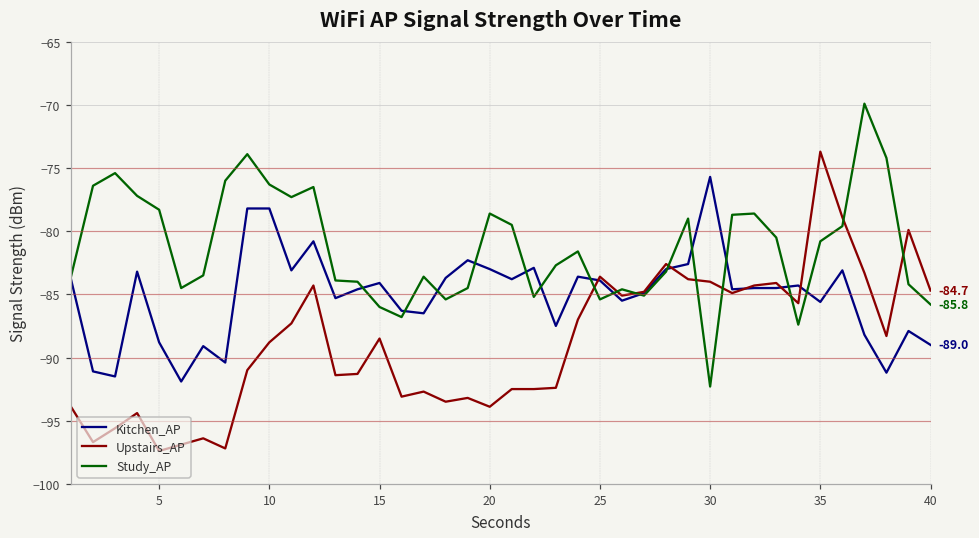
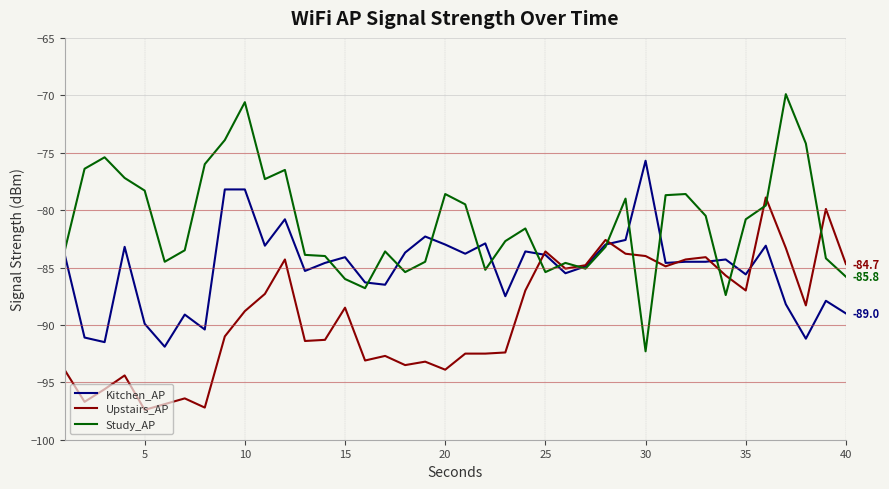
Kitchen_AP, 5: -88.8 -> -89.9
Study_AP, 10: -76.3 -> -70.6
Upstairs_AP, 35: -73.7 -> -87.0
